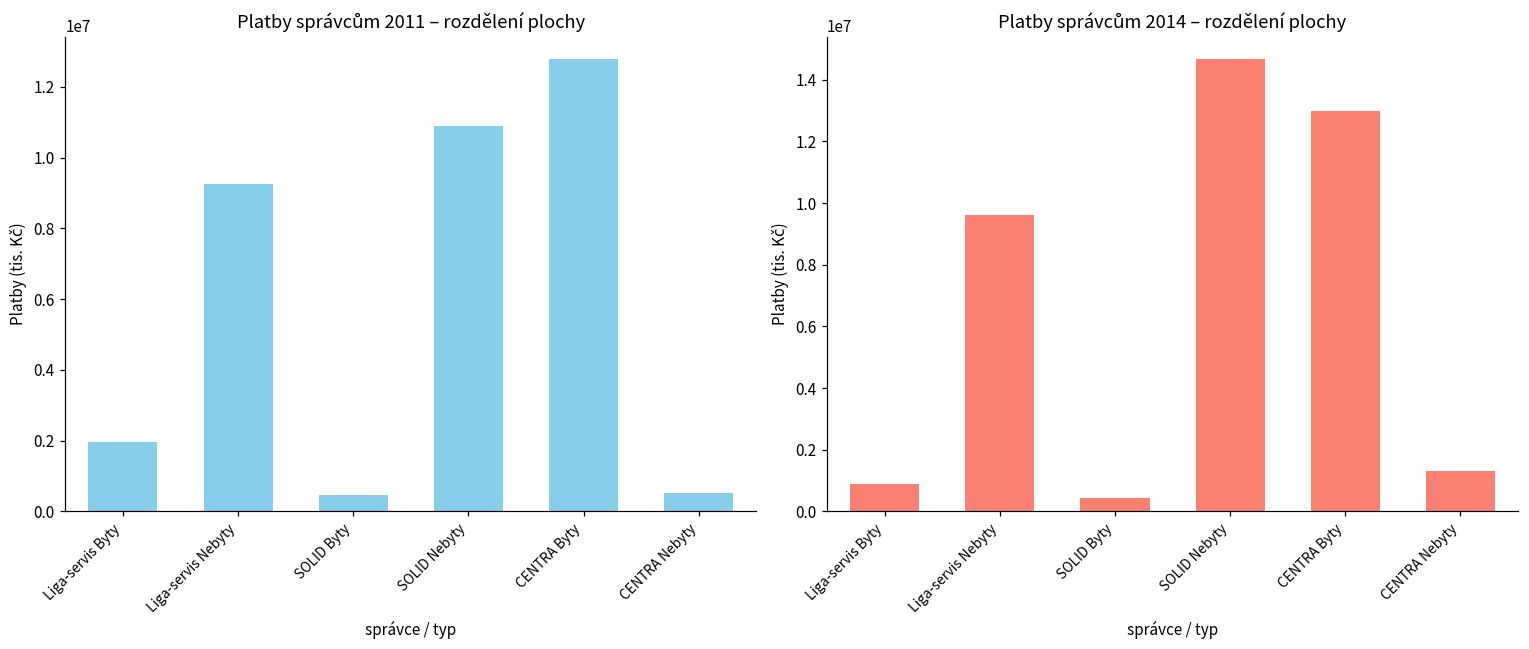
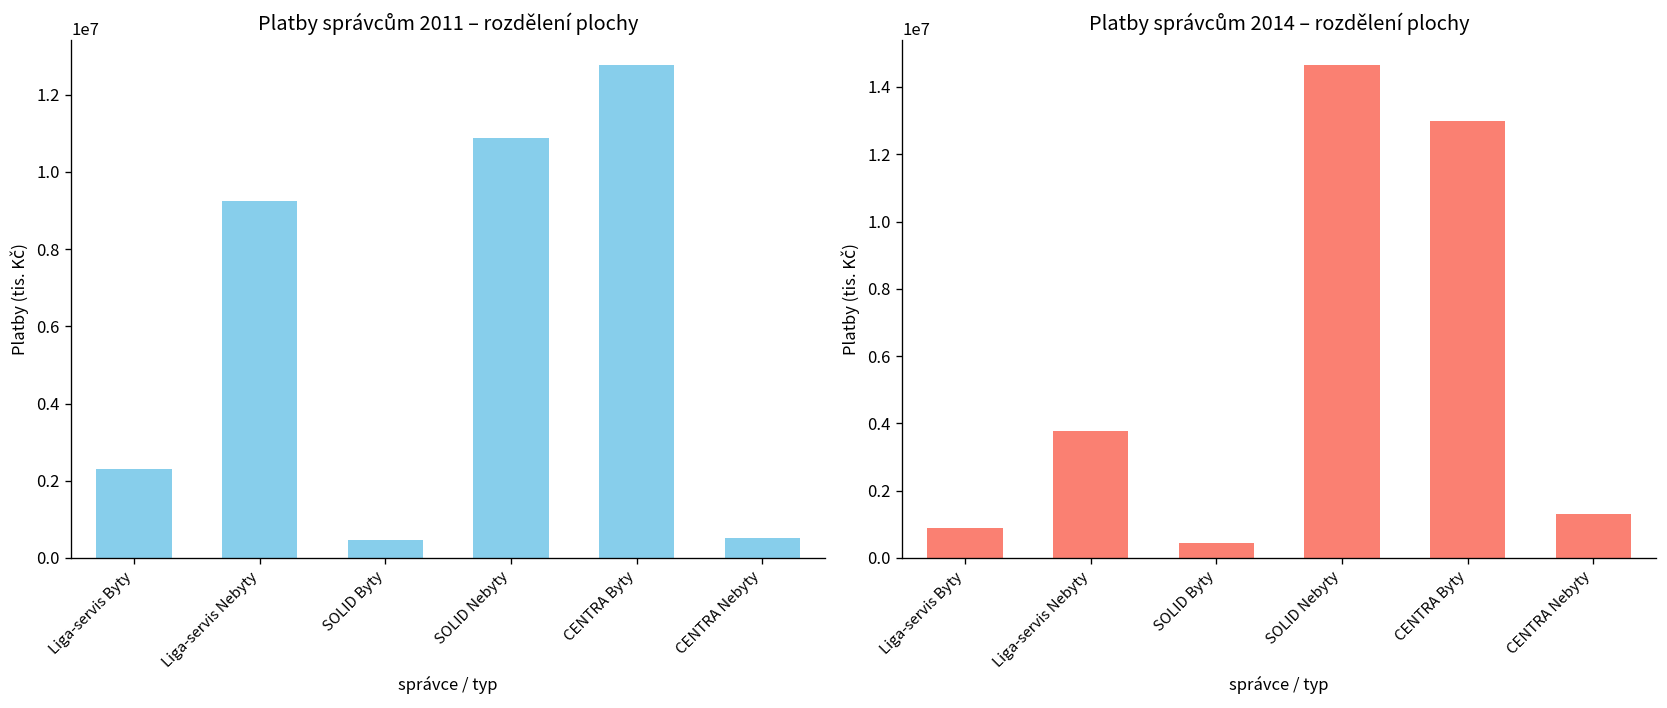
Platby správcům 2011 – rozdělení plochy, Liga-servis Byty: 2000000 -> 2300000
Platby správcům 2014 – rozdělení plochy, Liga-servis Nebyty: 9600000 -> 3800000
